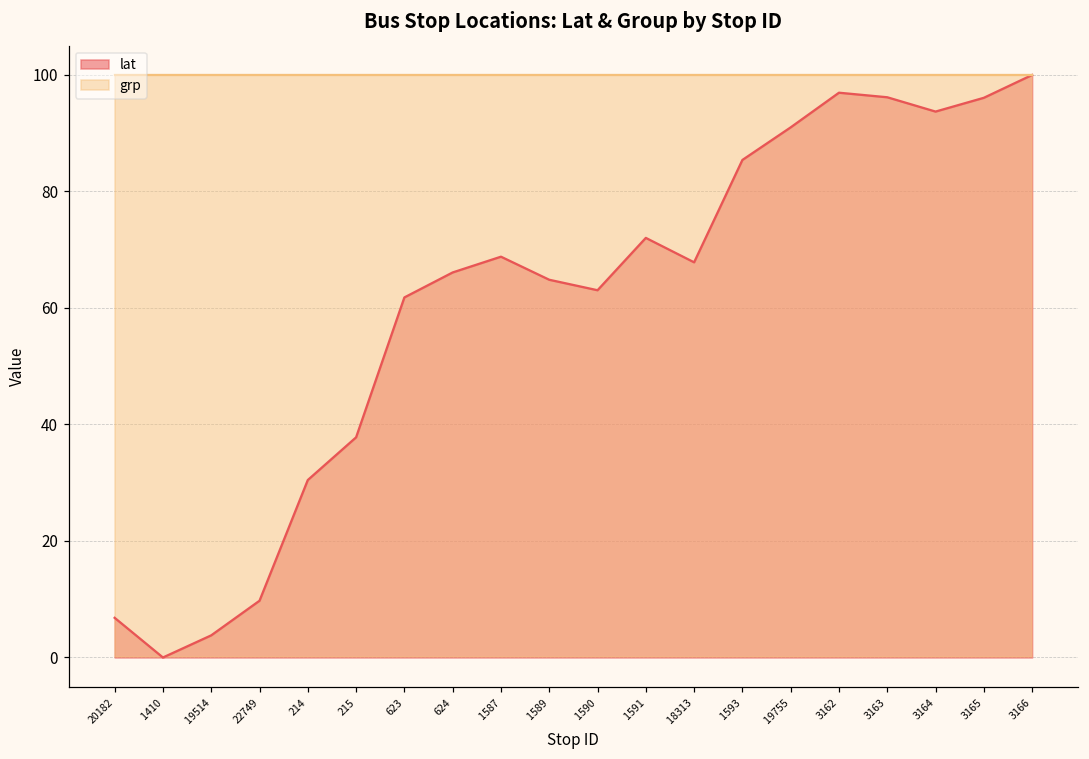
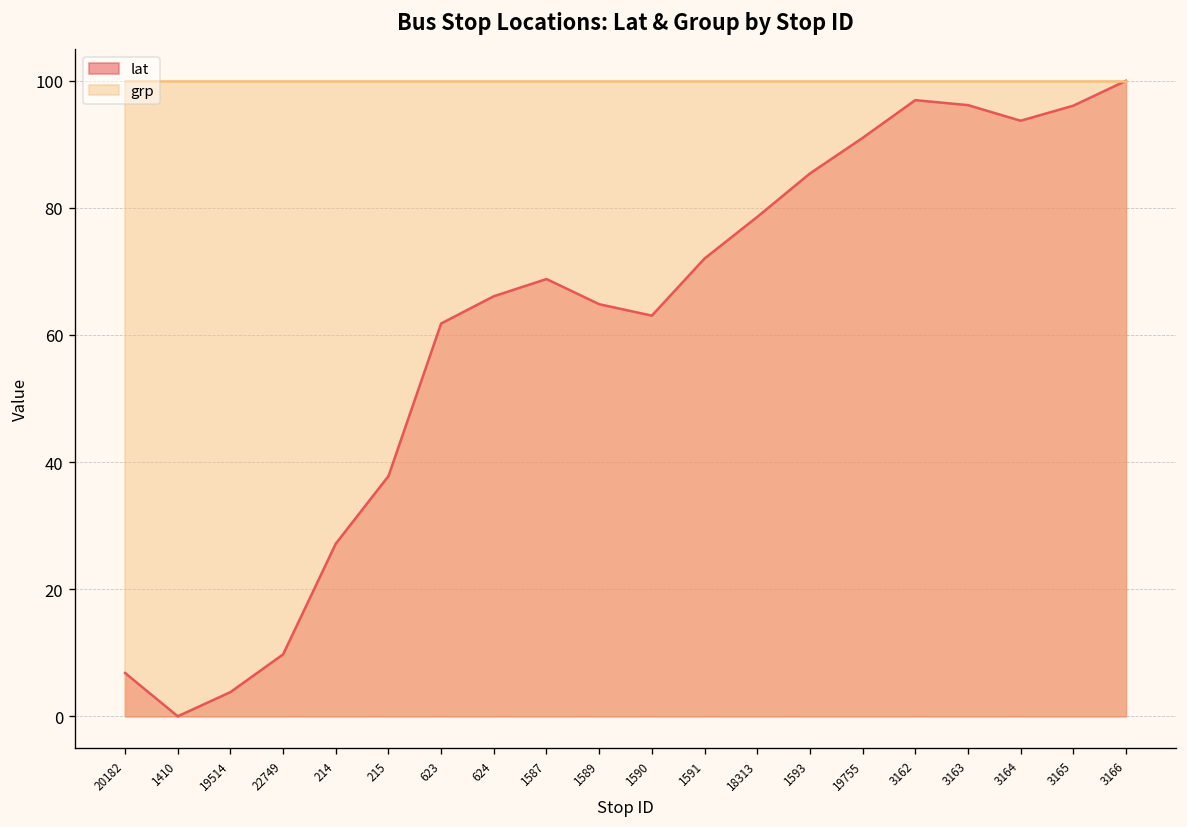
lat, 214: 30 -> 27
lat, 18313: 68 -> 79
